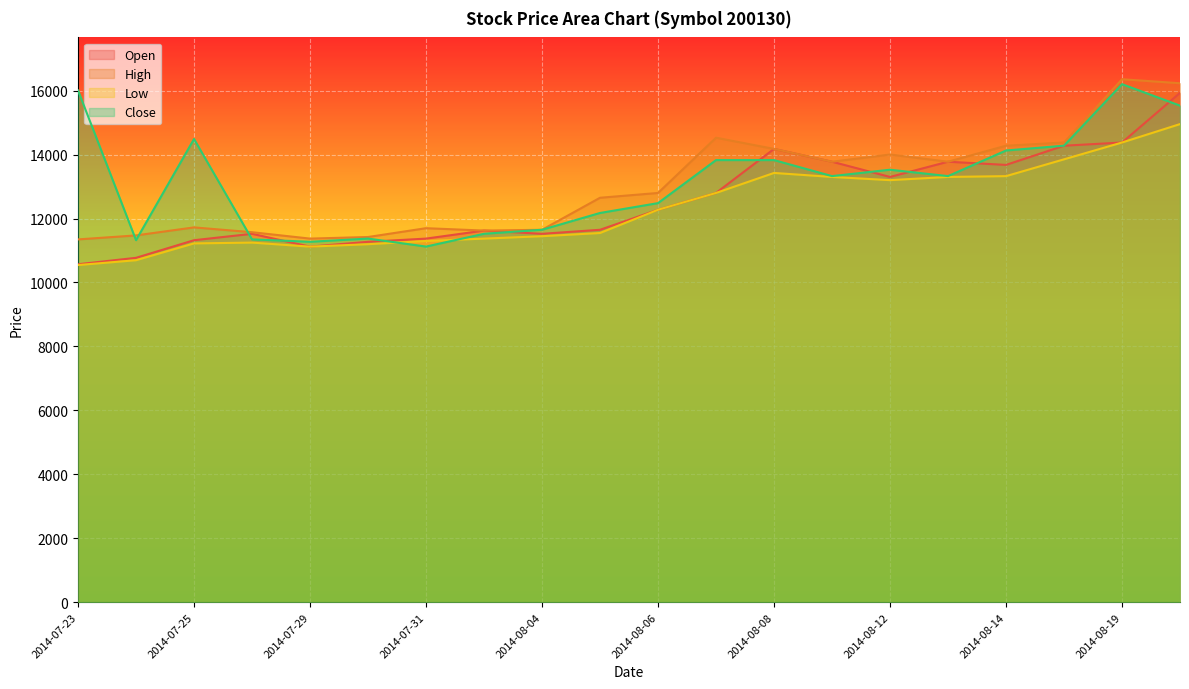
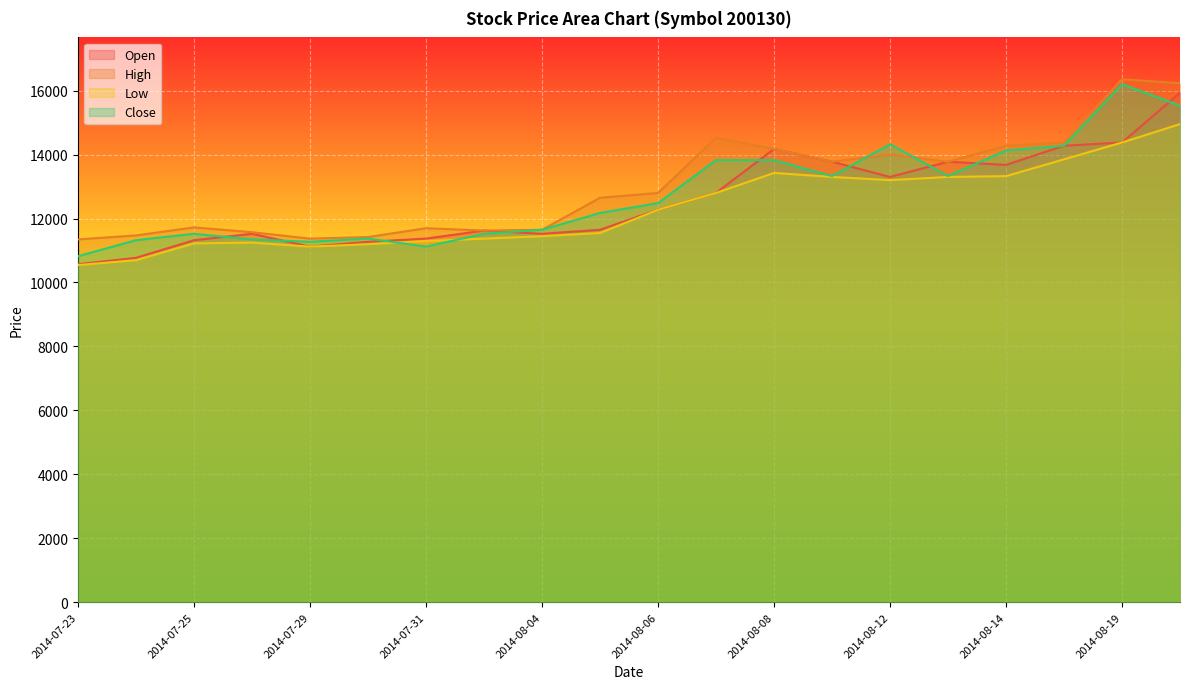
Close, 2014-07-23: 16000 -> 10800
Close, 2014-07-25: 14500 -> 11500
Close, 2014-08-12: 13500 -> 14300
